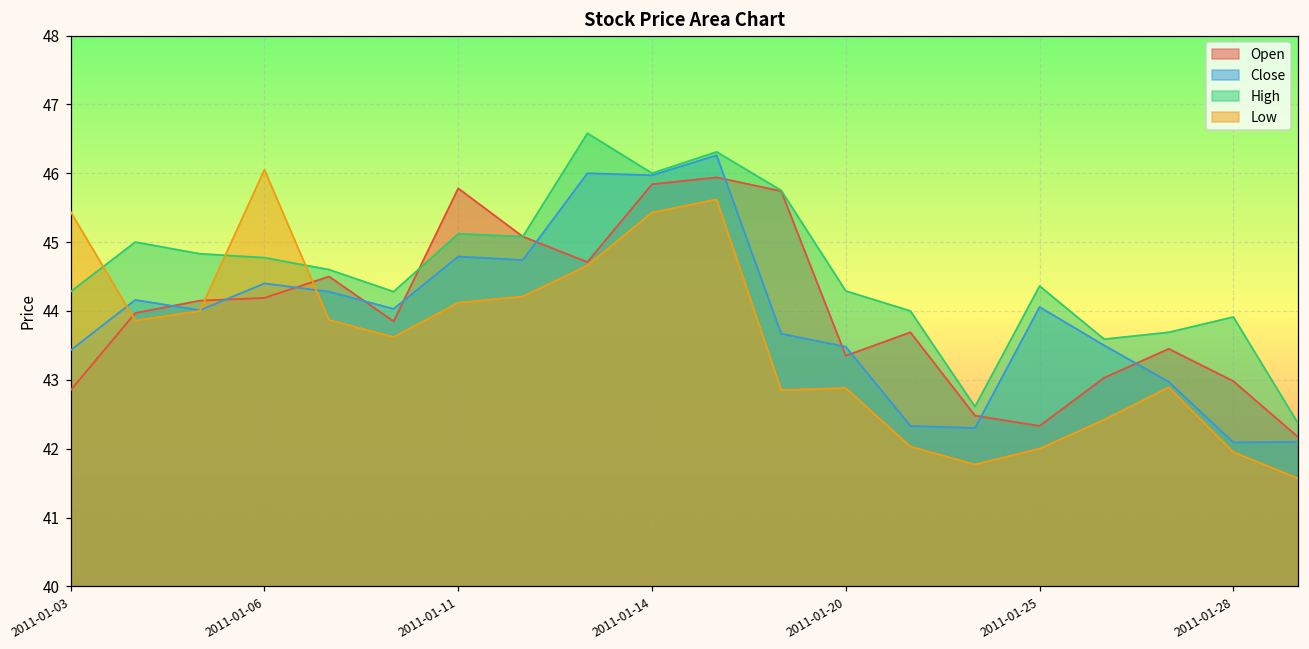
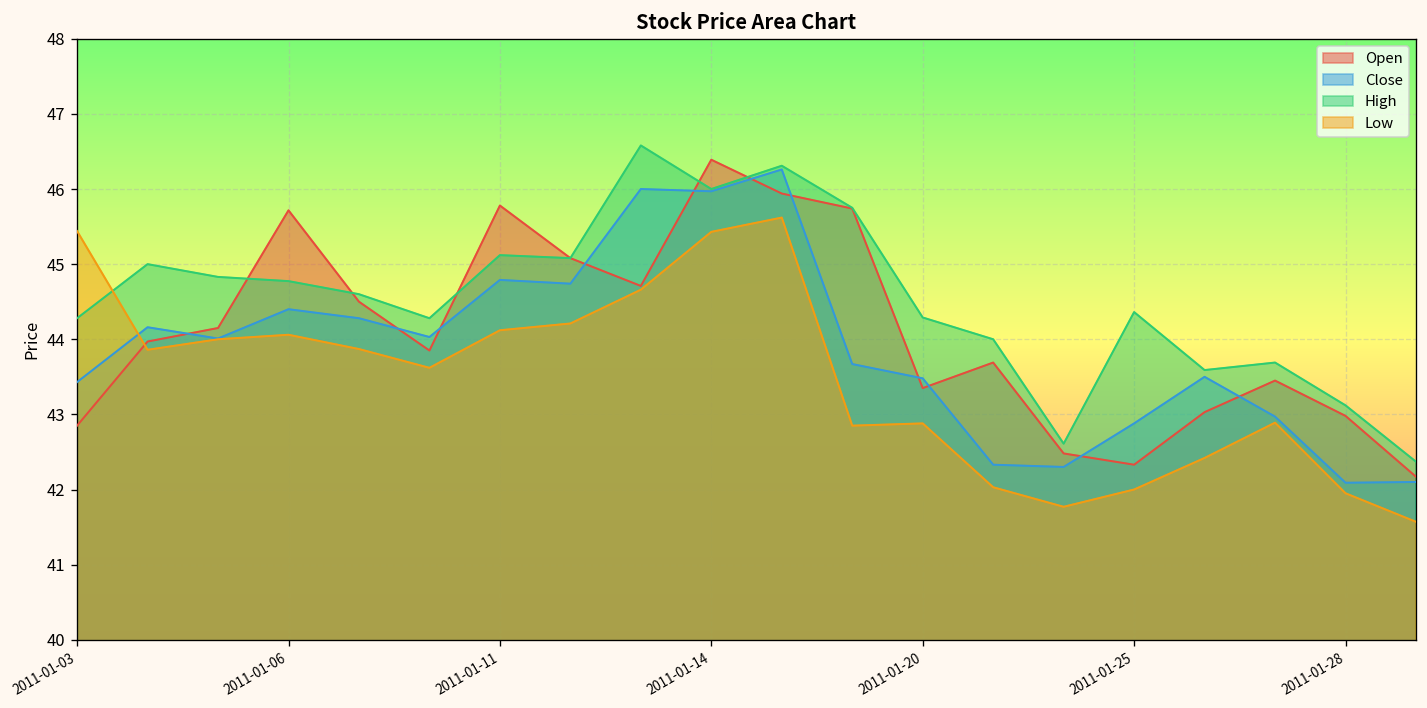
Open, 2011-01-06: 44.2 -> 45.7
Low, 2011-01-06: 46.1 -> 44.1
Open, 2011-01-14: 45.8 -> 46.4
Close, 2011-01-25: 44.1 -> 42.9
High, 2011-01-28: 43.9 -> 43.1
